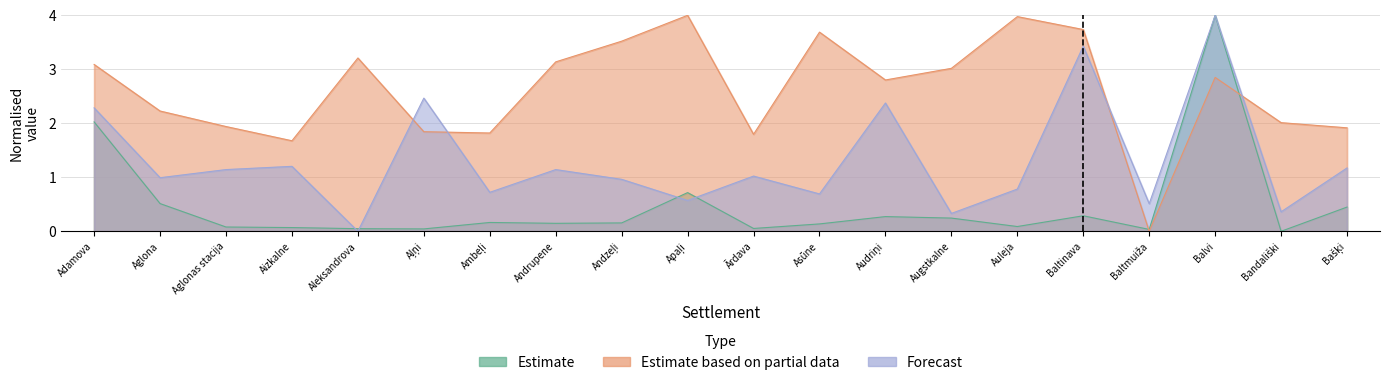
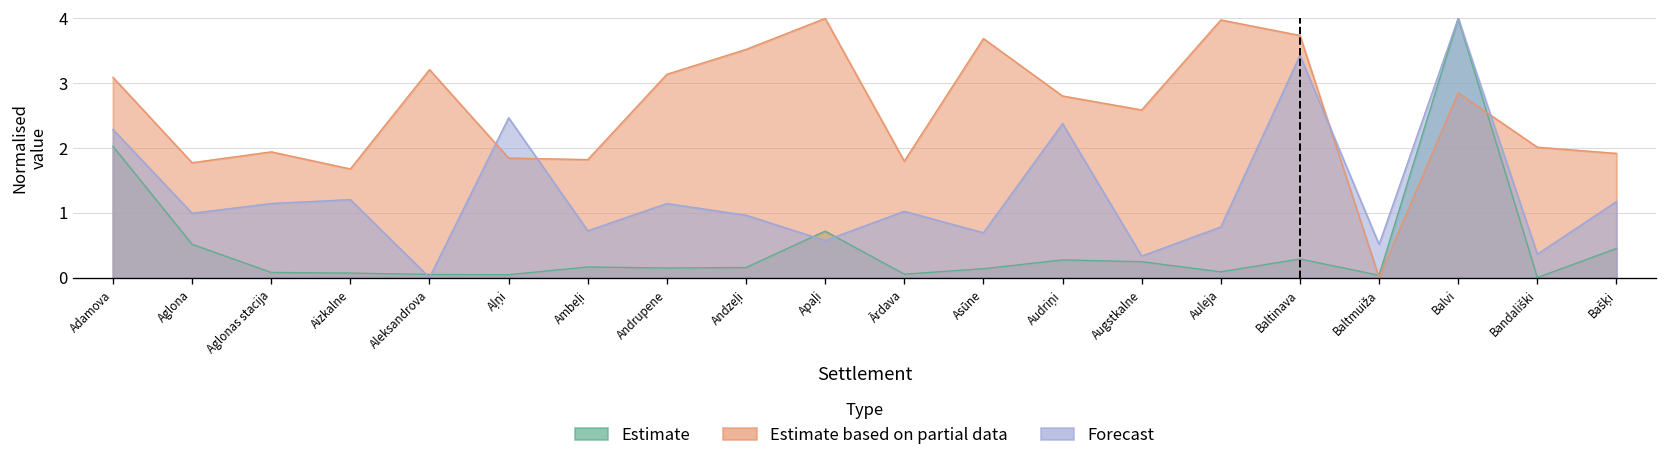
Estimate based on partial data, Aglona: 2.2 -> 1.8
Estimate based on partial data, Augstkalne: 3.0 -> 2.6
